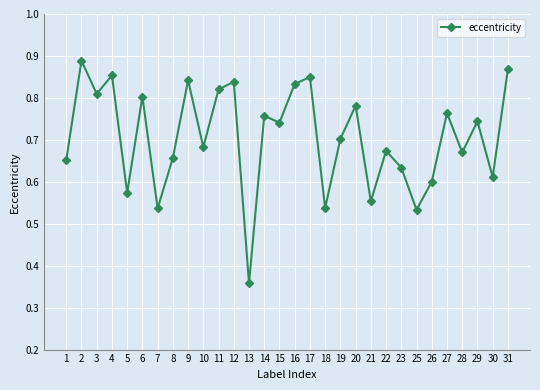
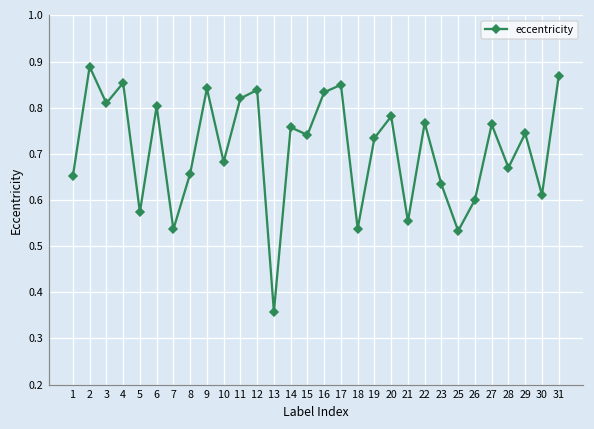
19: 0.70 -> 0.73
22: 0.67 -> 0.77
